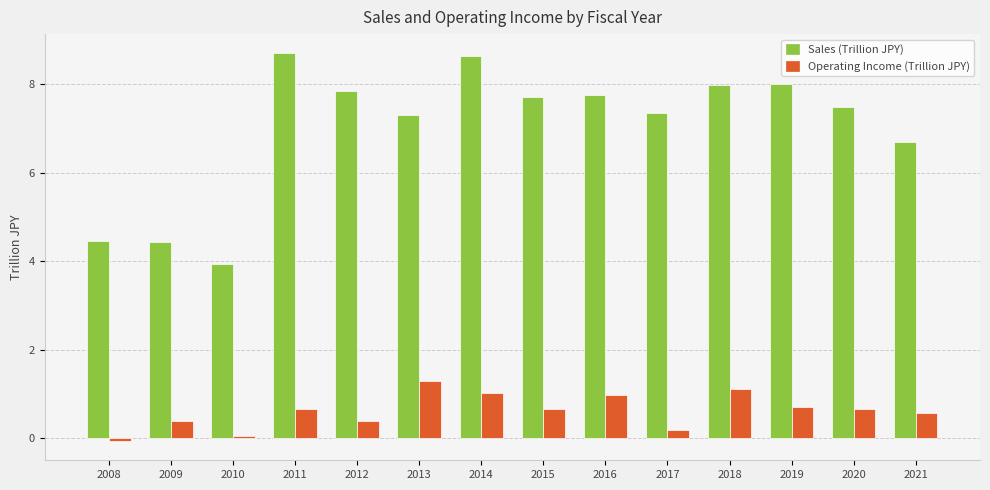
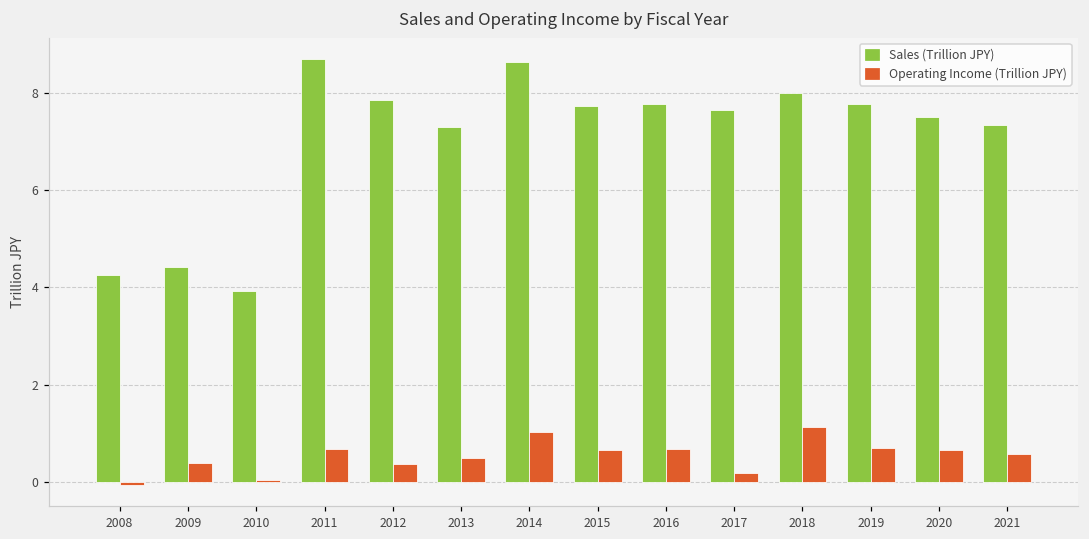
Sales (Trillion JPY), 2008: 4.5 -> 4.2
Operating Income (Trillion JPY), 2013: 1.3 -> 0.5
Operating Income (Trillion JPY), 2016: 1.0 -> 0.7
Sales (Trillion JPY), 2017: 7.3 -> 7.6
Sales (Trillion JPY), 2019: 8.0 -> 7.8
Sales (Trillion JPY), 2021: 6.7 -> 7.3
